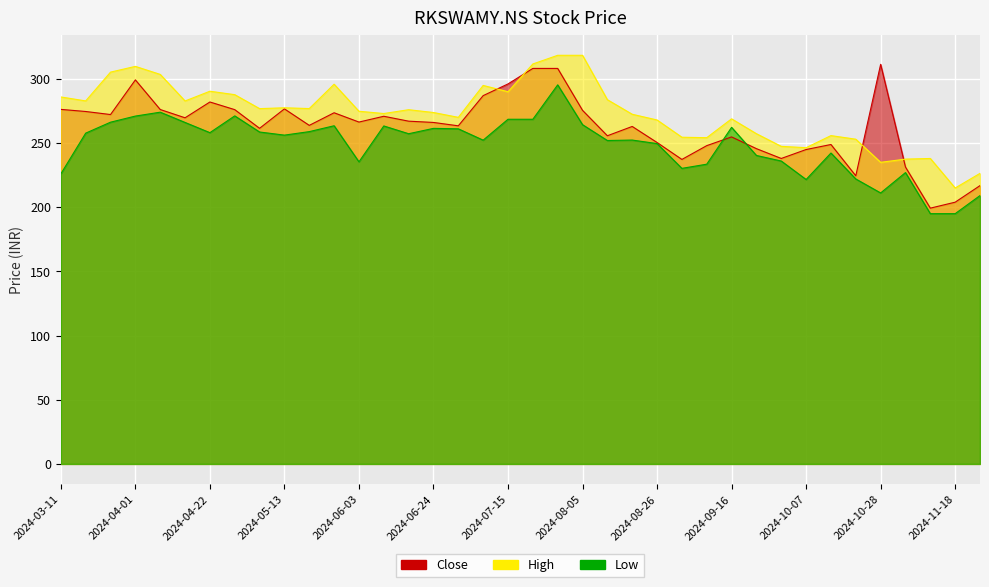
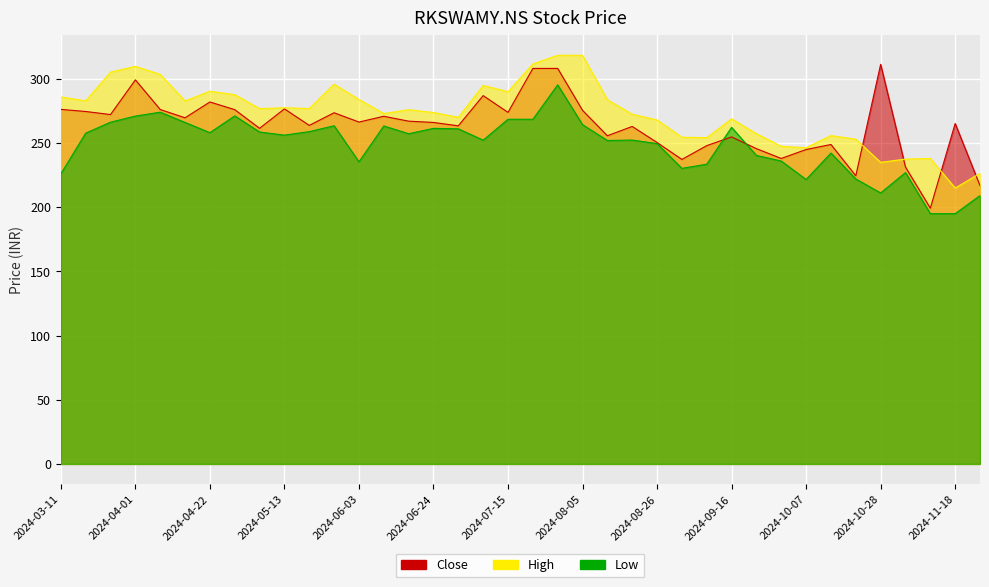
High, 2024-06-03: 275 -> 284
Close, 2024-07-15: 296 -> 274
Close, 2024-11-18: 204 -> 265
